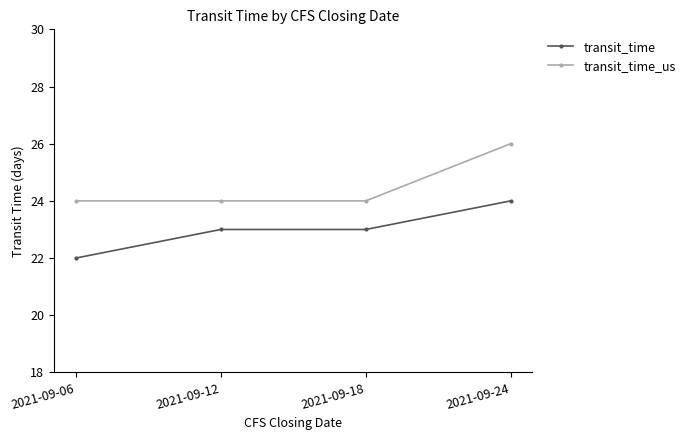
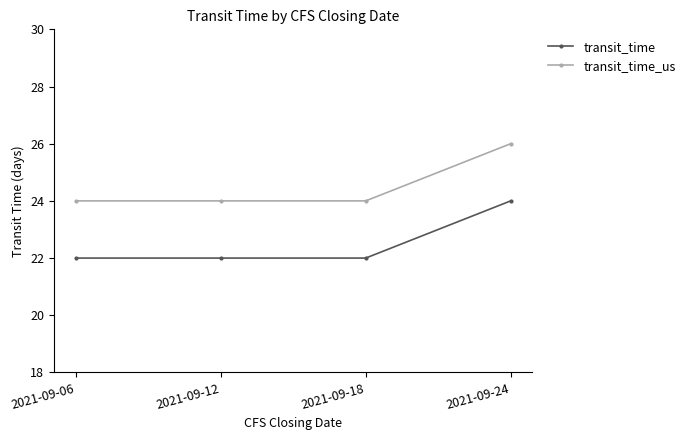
transit_time, 2021-09-12: 23 -> 22
transit_time, 2021-09-18: 23 -> 22
